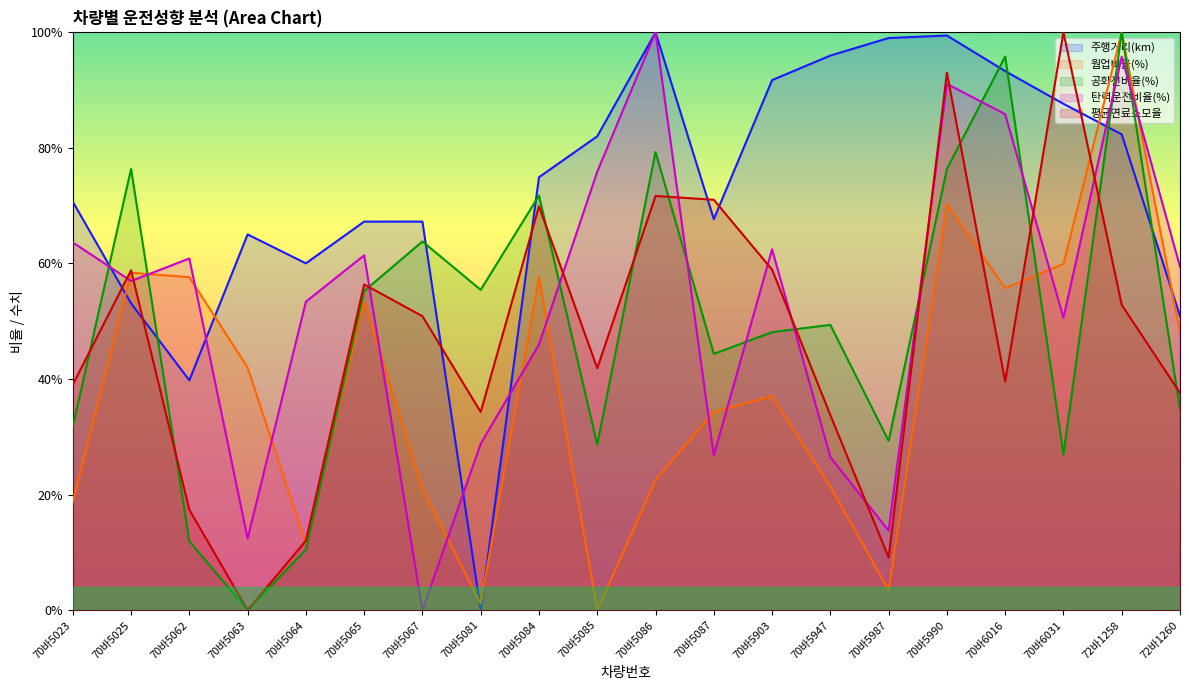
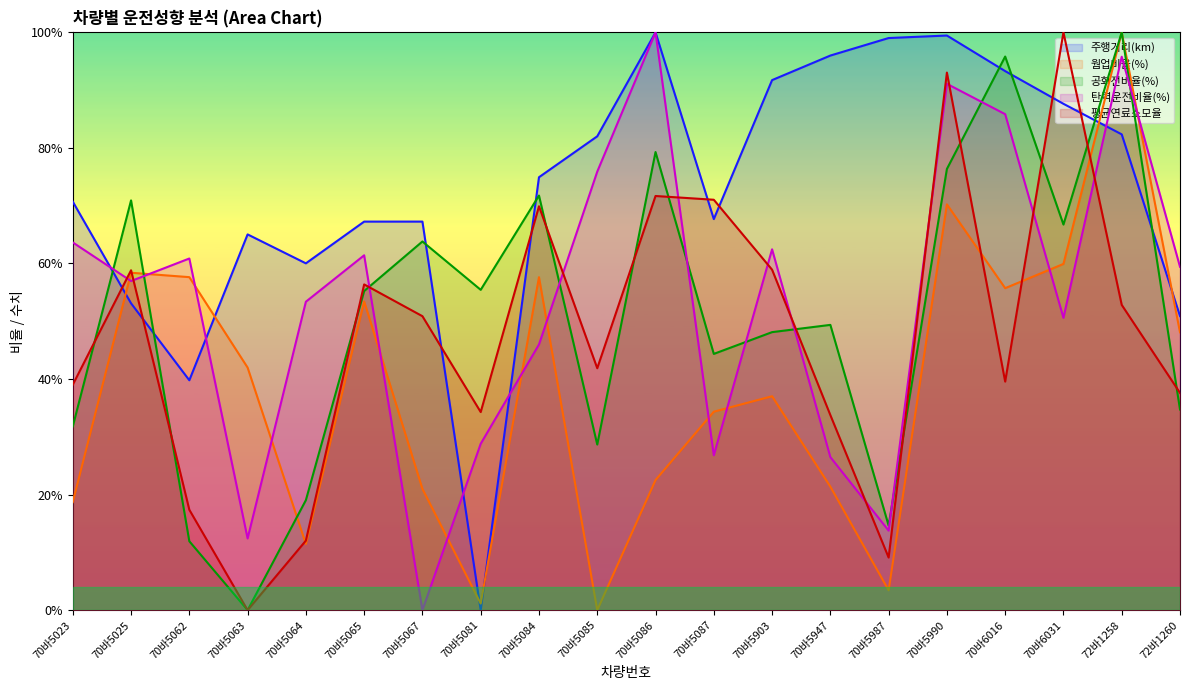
공회전비율(%), 70바5025: 76% -> 71%
공회전비율(%), 70바5064: 10% -> 19%
공회전비율(%), 70바5987: 29% -> 15%
공회전비율(%), 70바6031: 27% -> 67%
